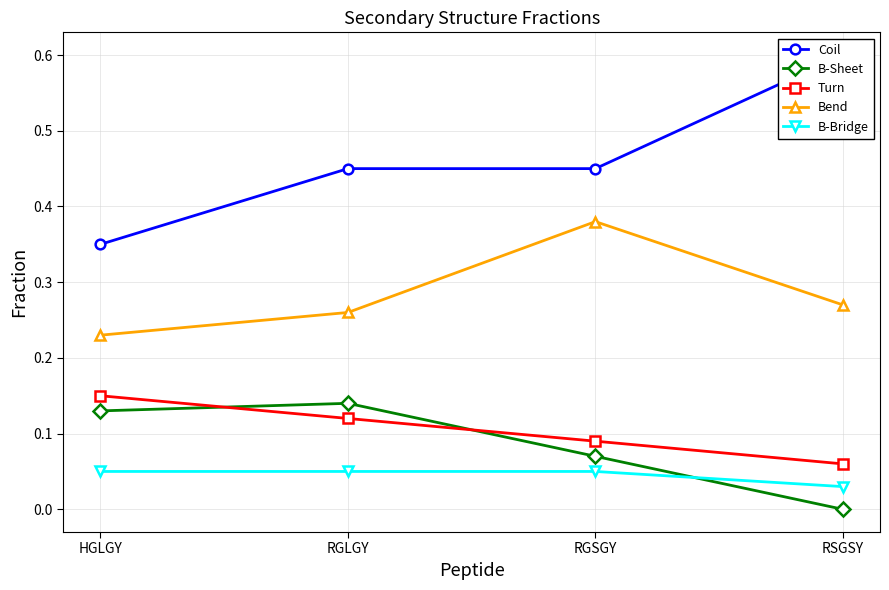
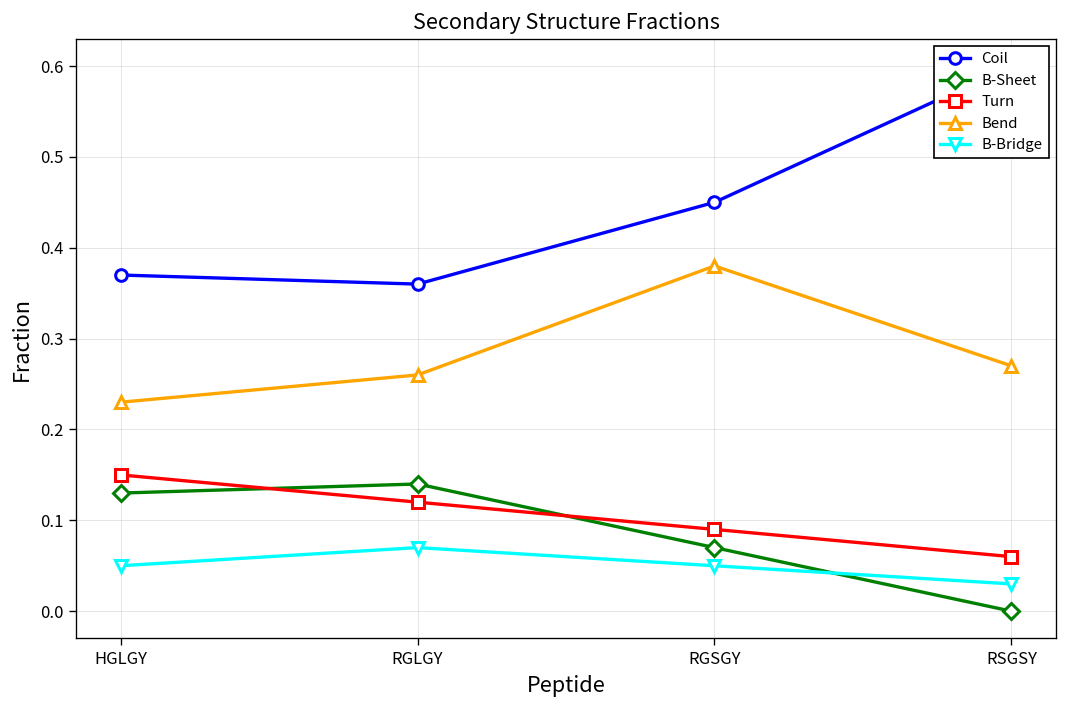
Coil, HGLGY: 0.35 -> 0.37
Coil, RGLGY: 0.45 -> 0.36
B-Bridge, RGLGY: 0.05 -> 0.07
